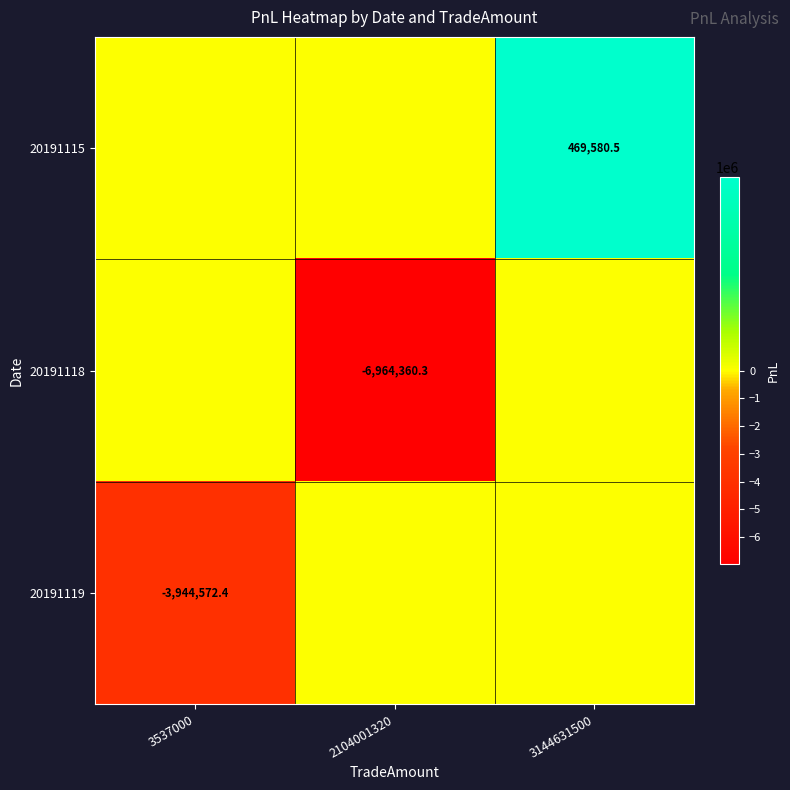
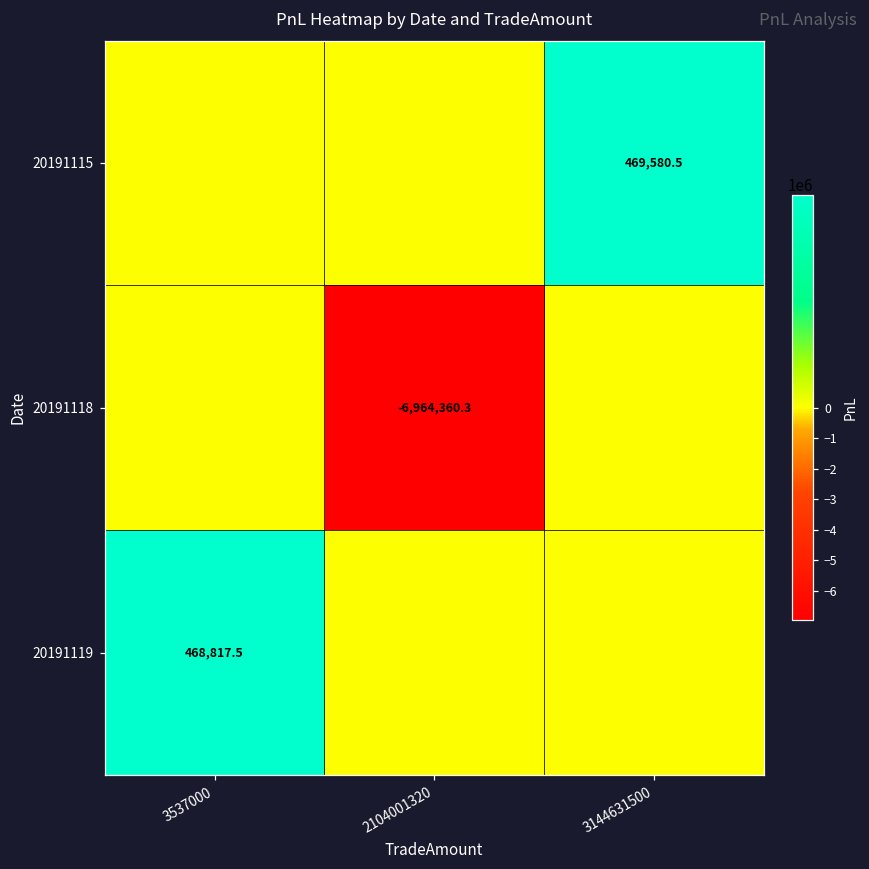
20191119, 3537000: -3,944,572.4 -> 468,817.5
